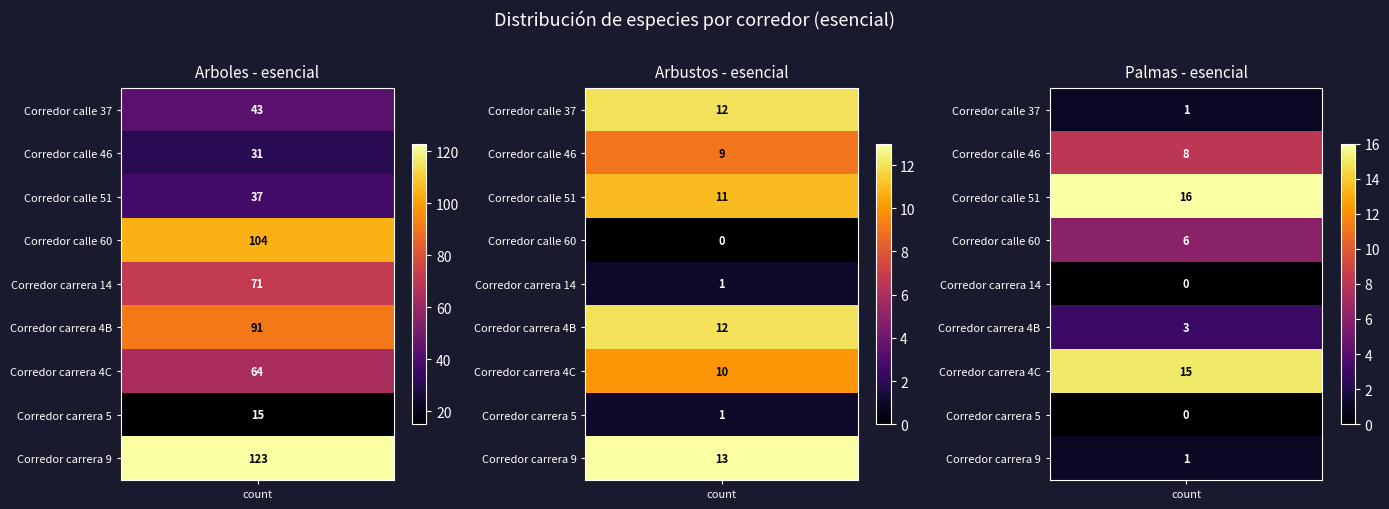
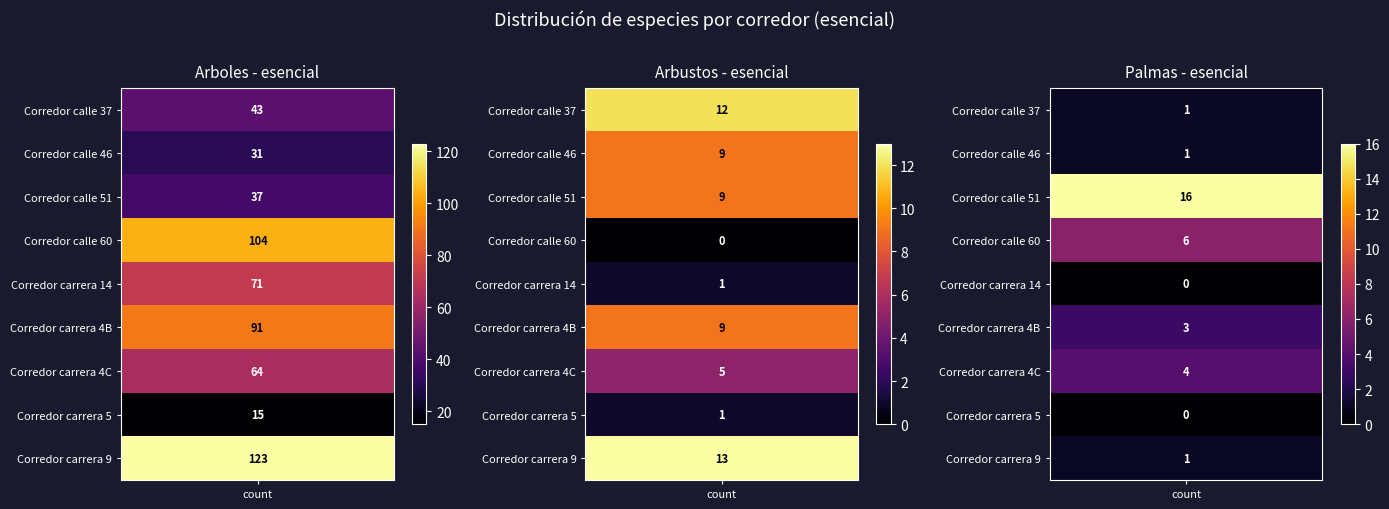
Arbustos - esencial, Corredor calle 51, count: 11 -> 9
Arbustos - esencial, Corredor carrera 4B, count: 12 -> 9
Arbustos - esencial, Corredor carrera 4C, count: 10 -> 5
Palmas - esencial, Corredor calle 46, count: 8 -> 1
Palmas - esencial, Corredor carrera 4C, count: 15 -> 4
